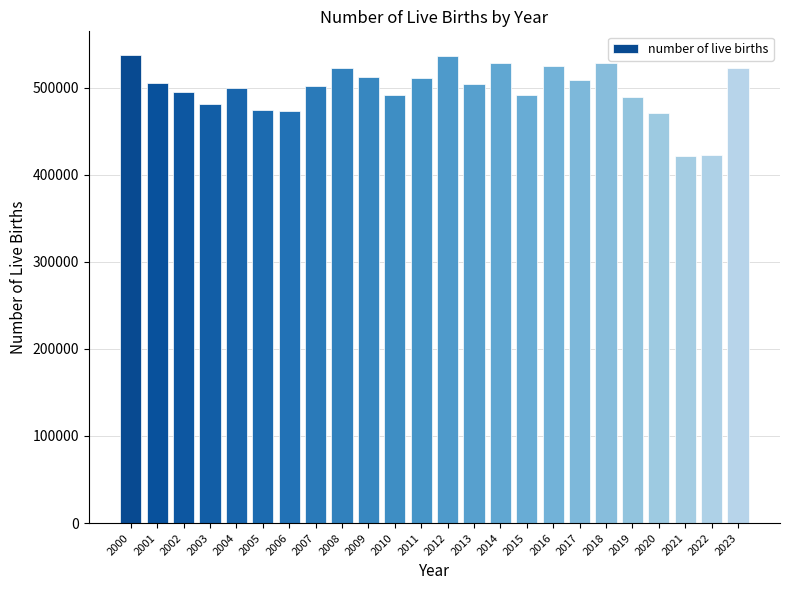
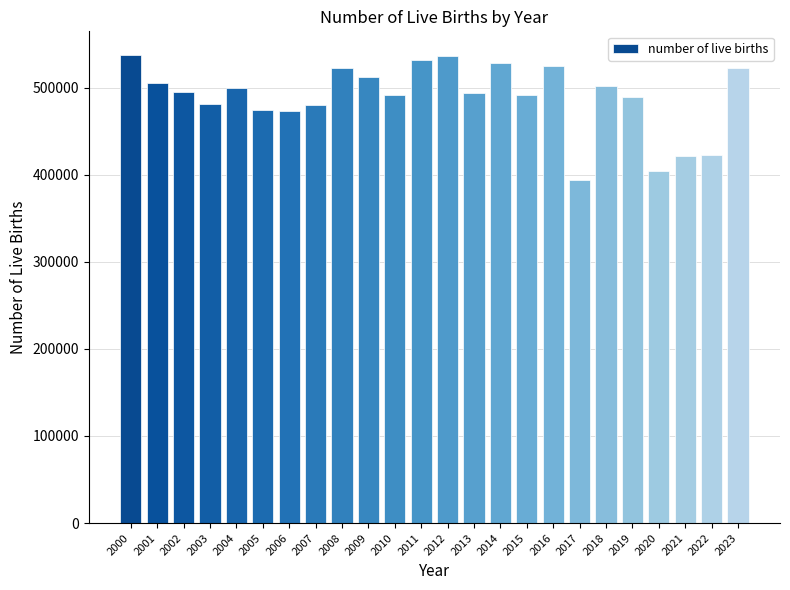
2007: 500000 -> 480000
2011: 510000 -> 530000
2013: 500000 -> 490000
2017: 510000 -> 390000
2018: 530000 -> 500000
2020: 470000 -> 400000
